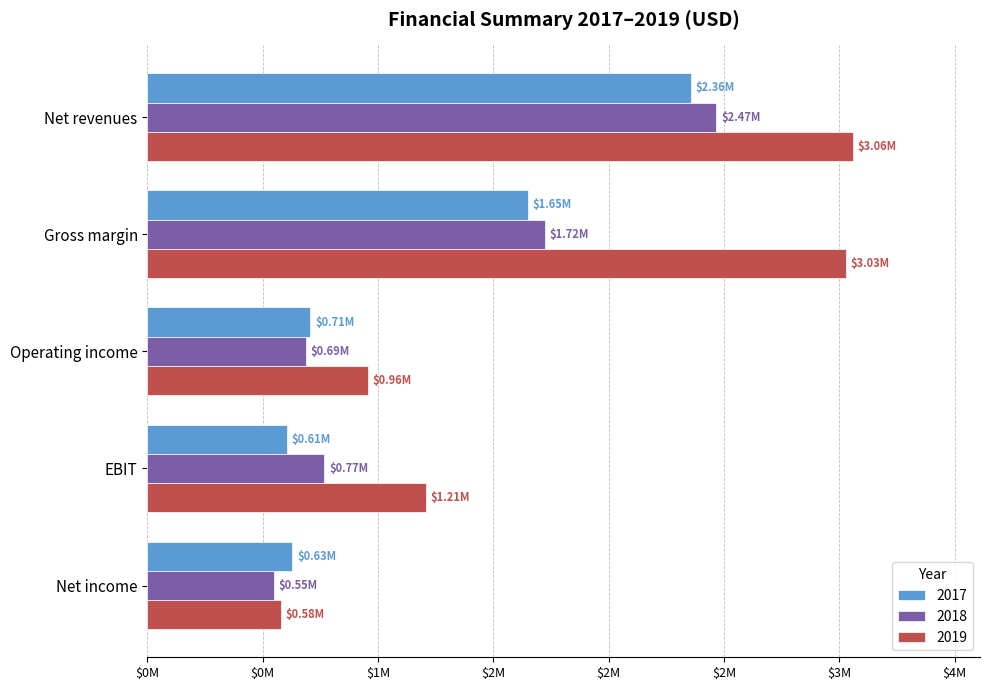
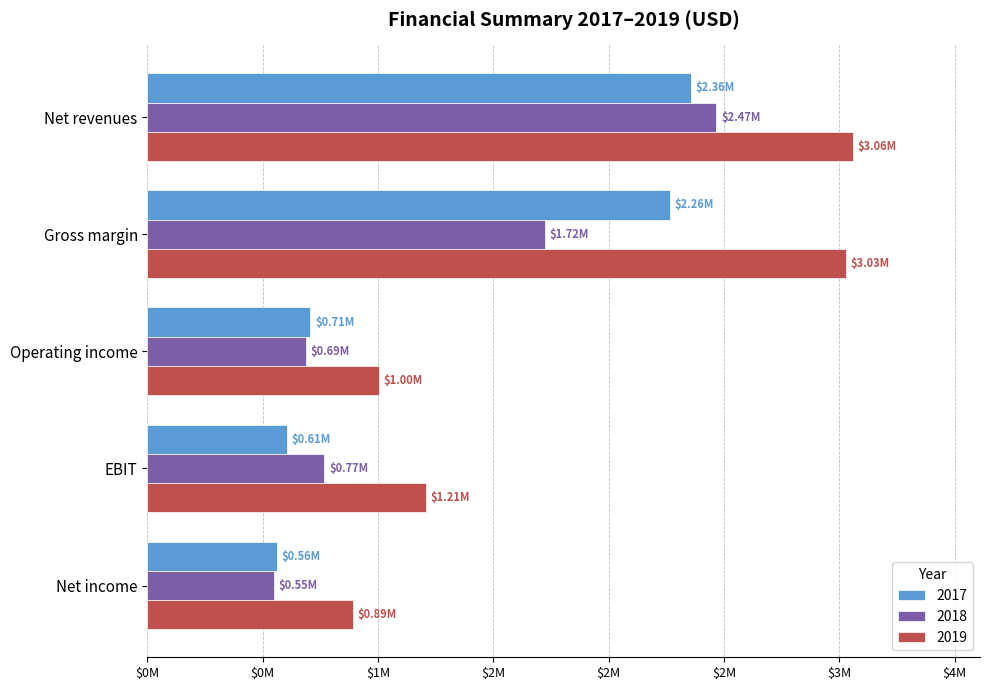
2017, Gross margin: $1.65M -> $2.26M
2019, Operating income: $0.96M -> $1.00M
2017, Net income: $0.63M -> $0.56M
2019, Net income: $0.58M -> $0.89M
